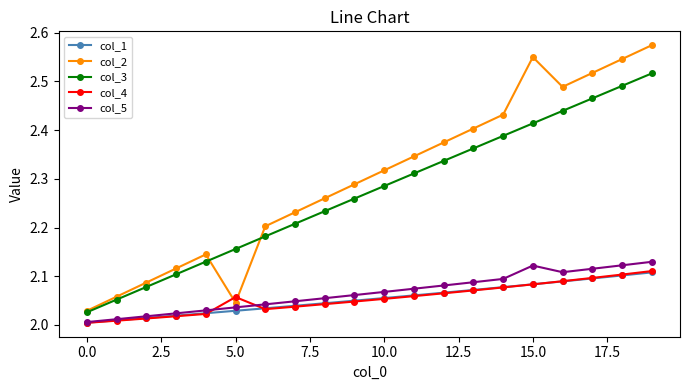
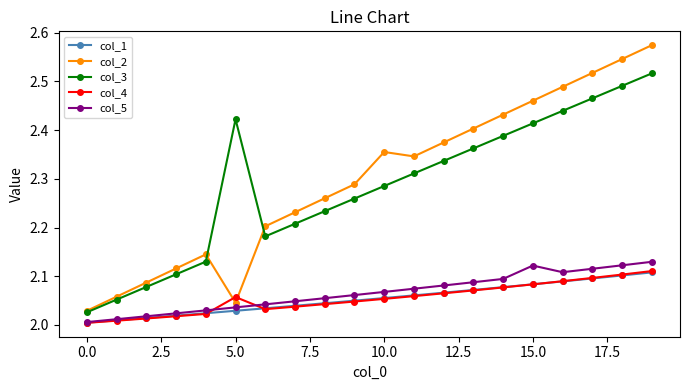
col_3, 5.0: 2.16 -> 2.42
col_2, 10.0: 2.32 -> 2.35
col_2, 15.0: 2.55 -> 2.46
